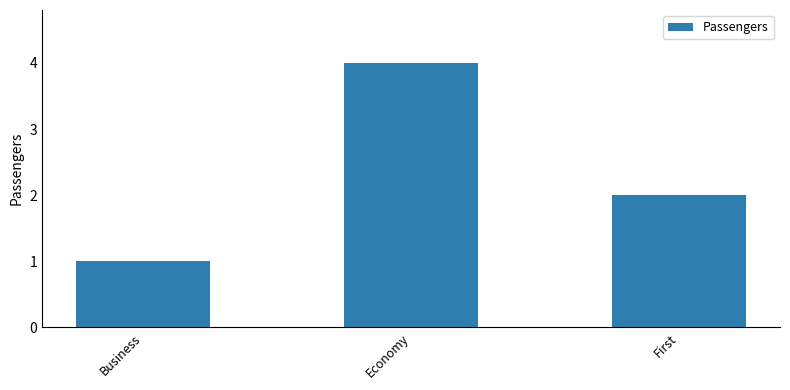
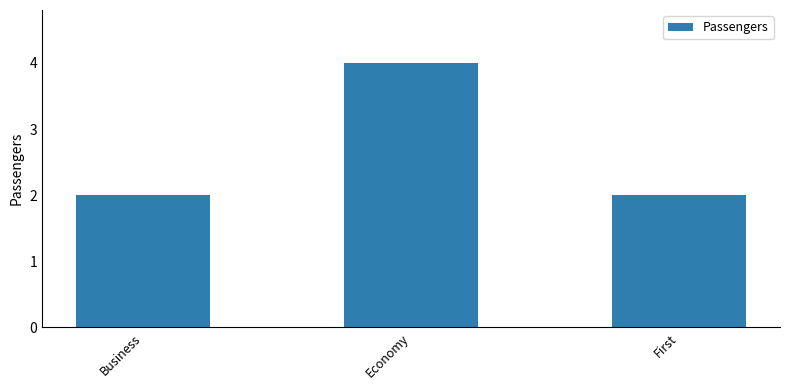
Business: 1 -> 2
